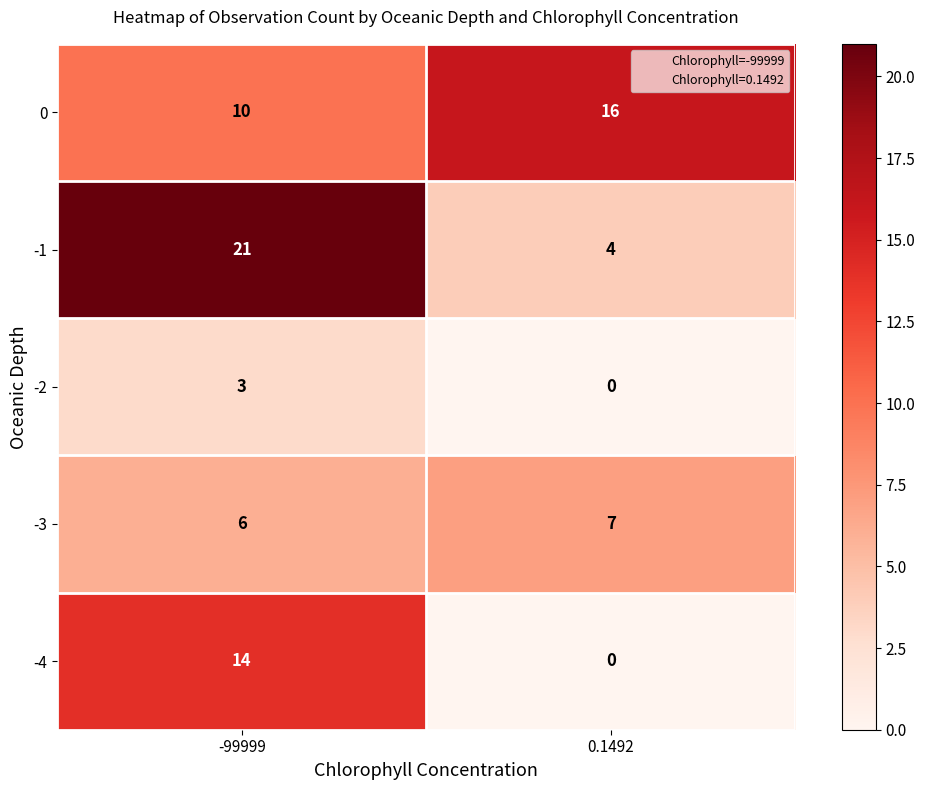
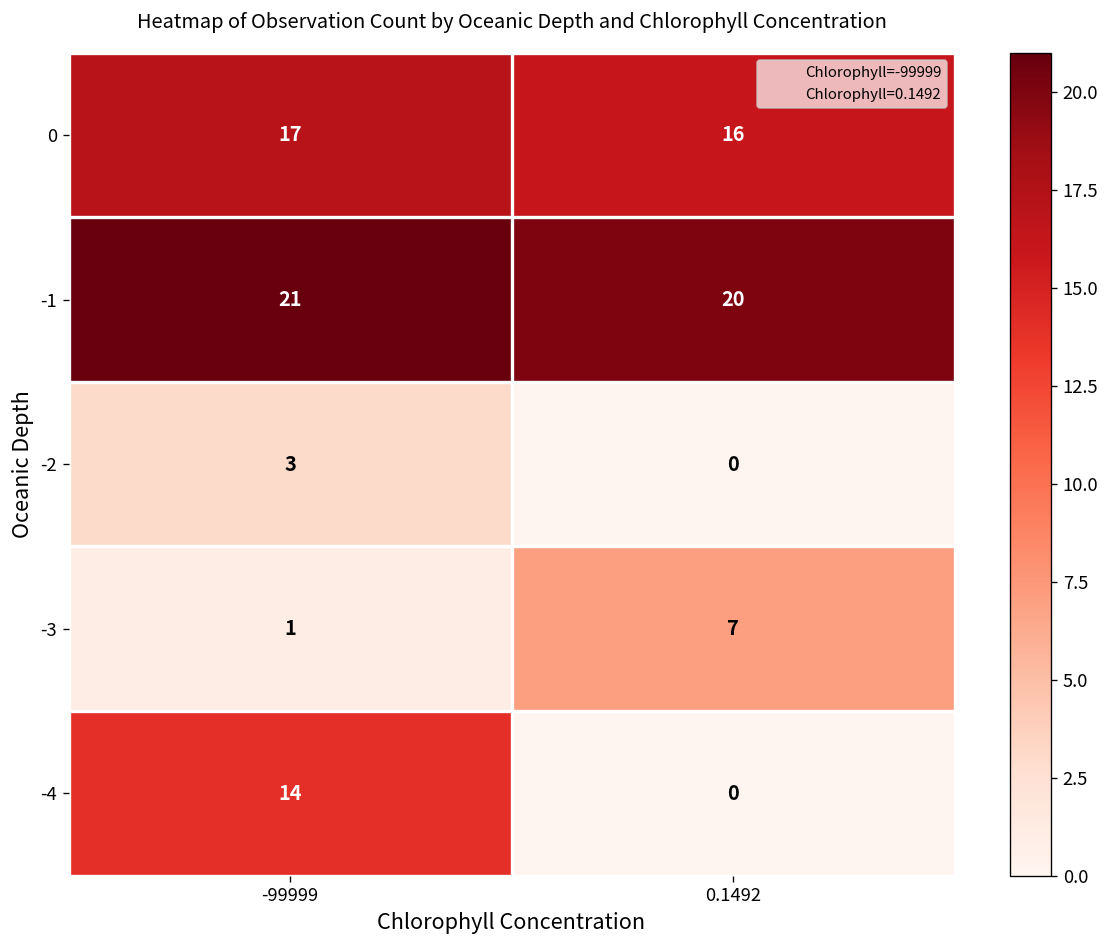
0, -99999: 10 -> 17
-1, 0.1492: 4 -> 20
-3, -99999: 6 -> 1
